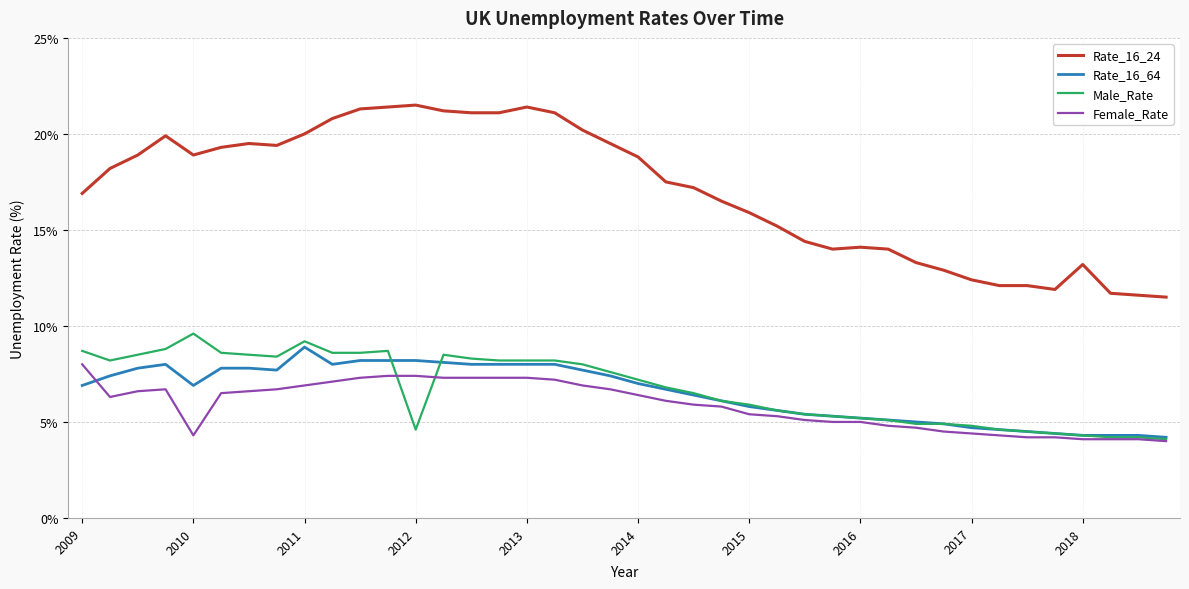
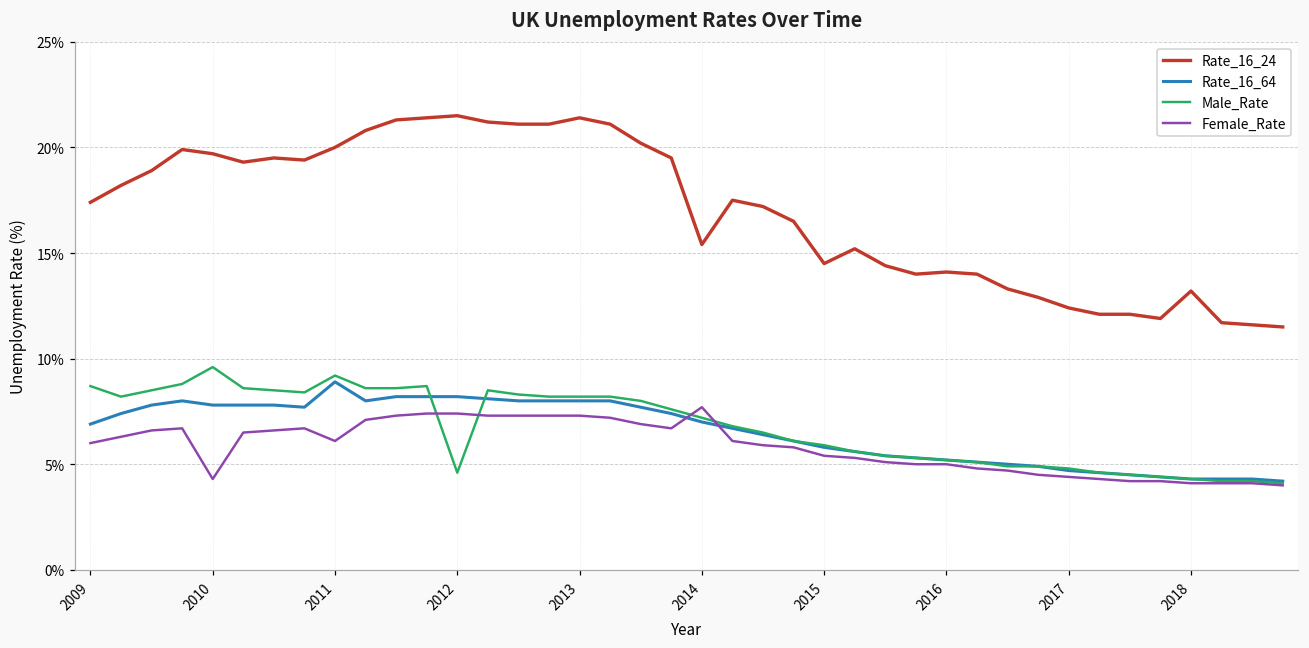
Rate_16_24, 2009: 16.9% -> 17.4%
Female_Rate, 2009: 8% -> 6%
Rate_16_24, 2010: 18.9% -> 19.7%
Rate_16_64, 2010: 6.9% -> 7.8%
Female_Rate, 2011: 6.9% -> 6.1%
Rate_16_24, 2014: 18.8% -> 15.4%
Female_Rate, 2014: 6.4% -> 7.7%
Rate_16_24, 2015: 15.9% -> 14.5%
